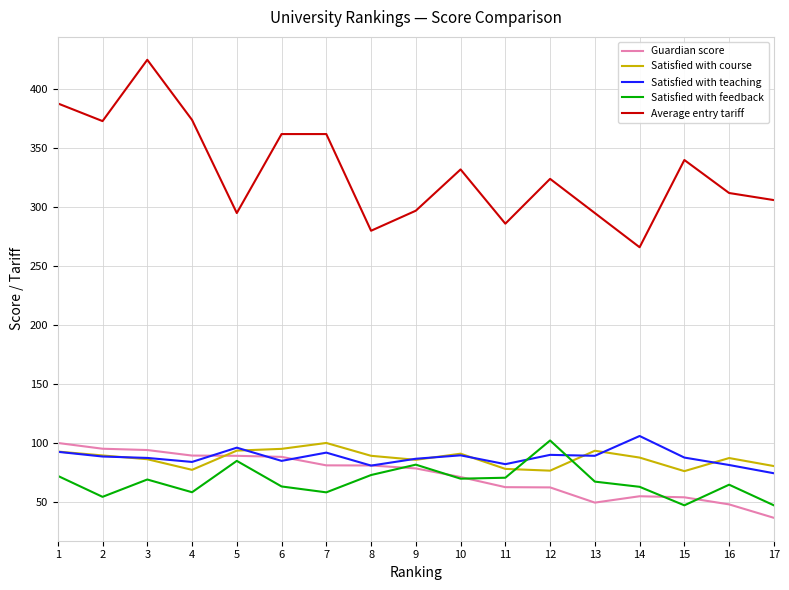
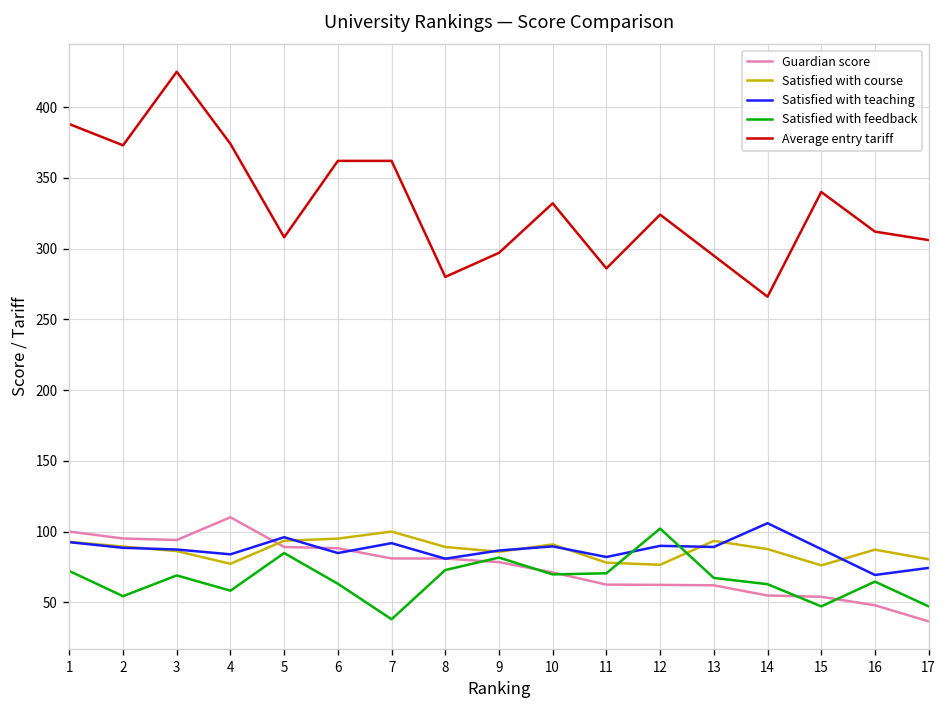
Guardian score, 4: 89 -> 110
Average entry tariff, 5: 295 -> 308
Satisfied with feedback, 7: 58 -> 38
Guardian score, 13: 49 -> 62
Satisfied with teaching, 16: 81 -> 69
